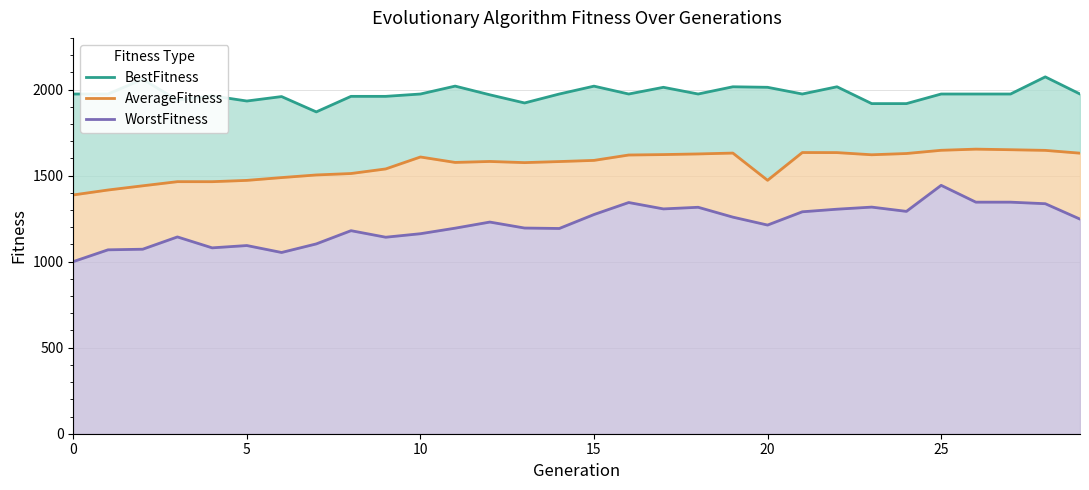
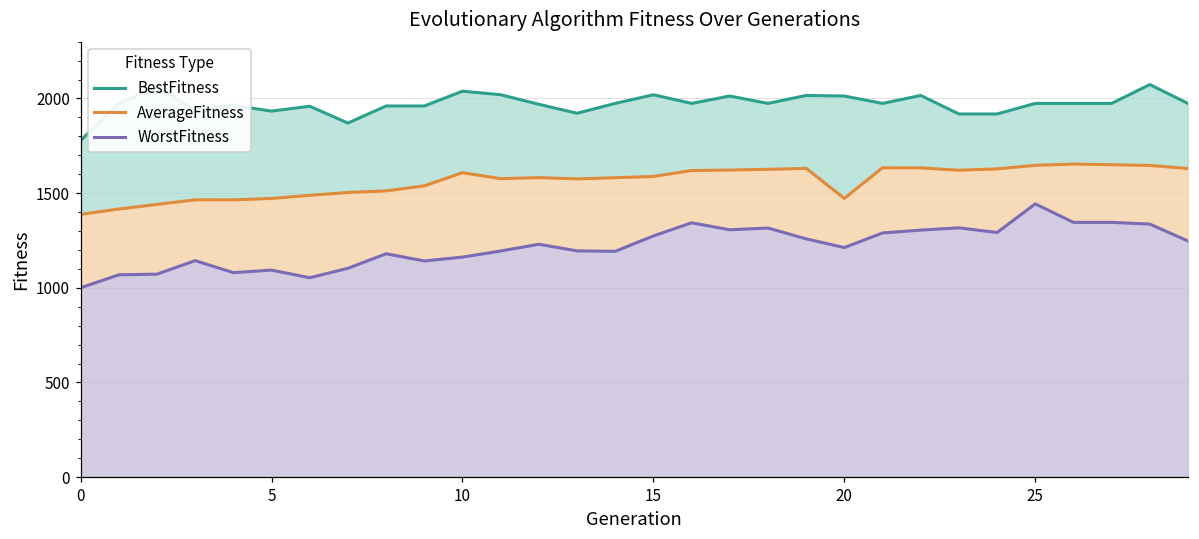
BestFitness, 0: 1970 -> 1780
BestFitness, 10: 1970 -> 2040
